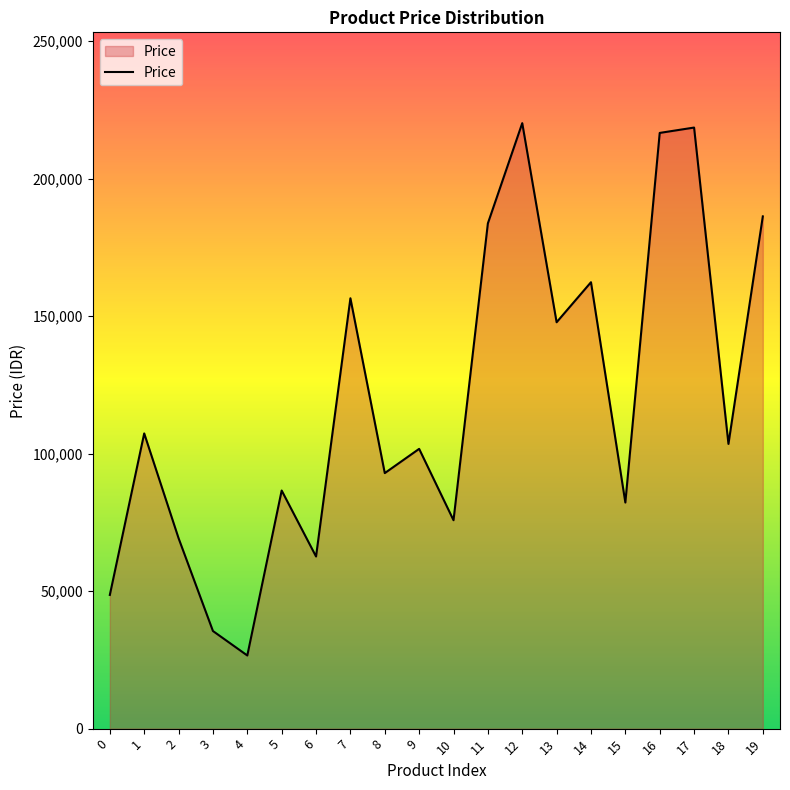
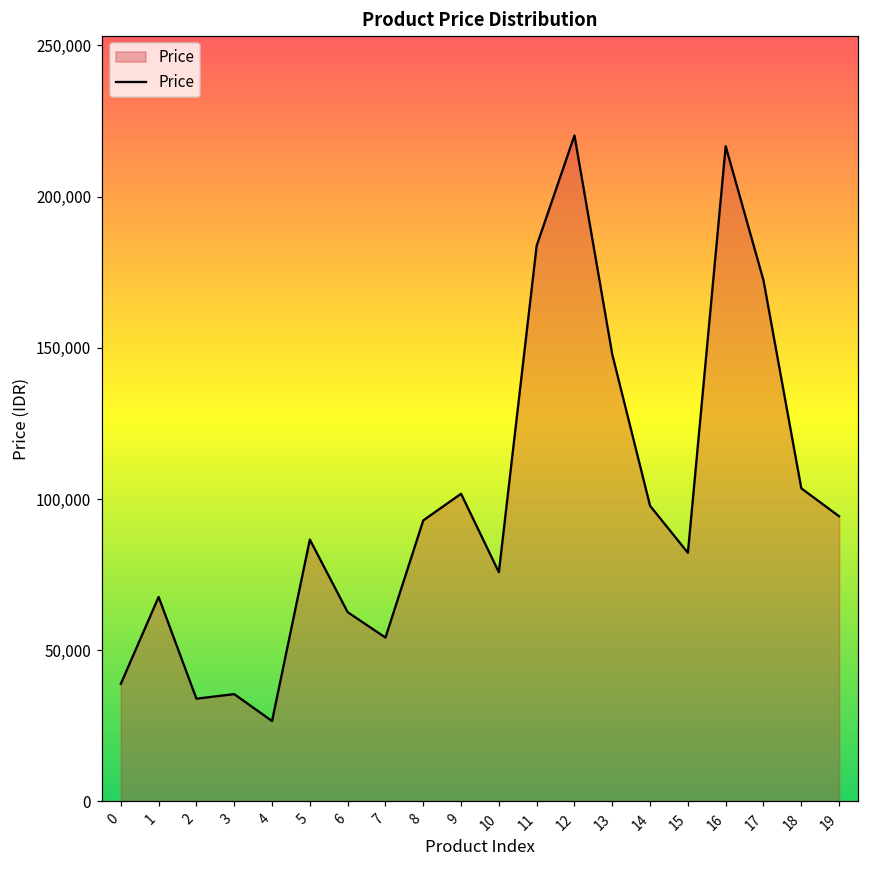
0: 49,000 -> 39,000
1: 107,000 -> 68,000
2: 69,000 -> 34,000
7: 157,000 -> 54,000
14: 162,000 -> 98,000
17: 219,000 -> 172,000
19: 186,000 -> 94,000
